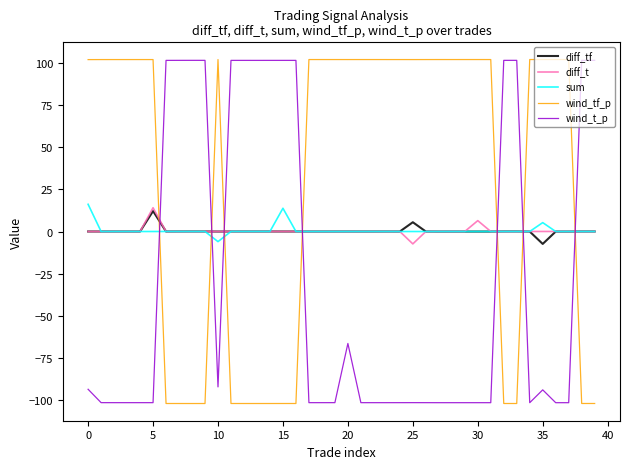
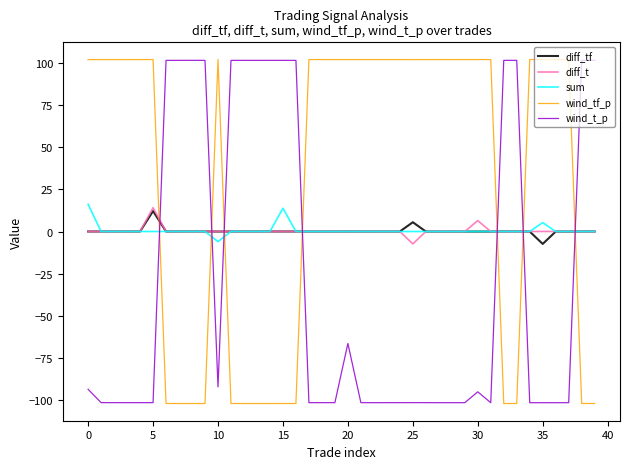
wind_t_p, 30: -102 -> -95
wind_t_p, 35: -94 -> -102
